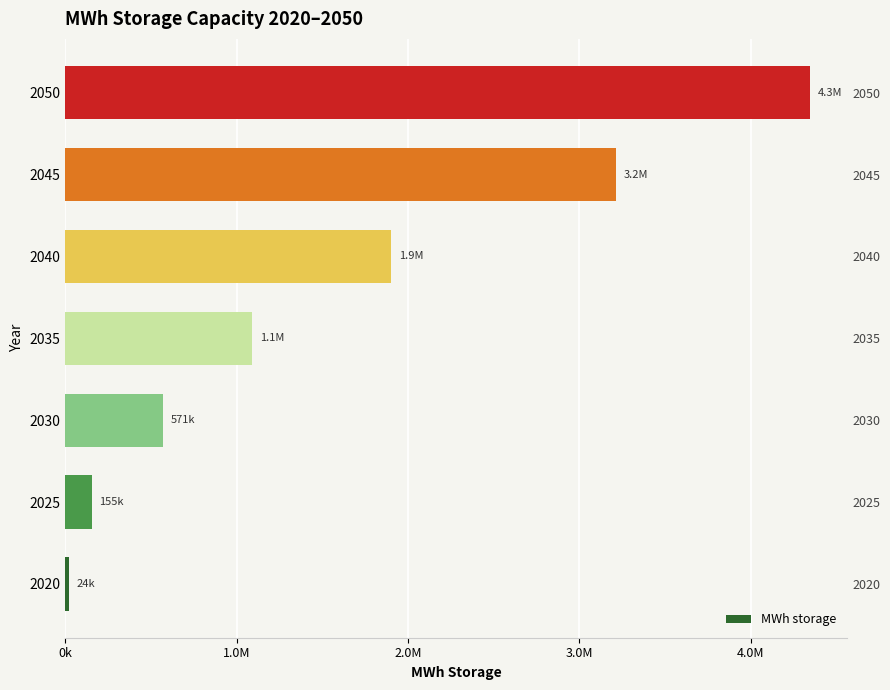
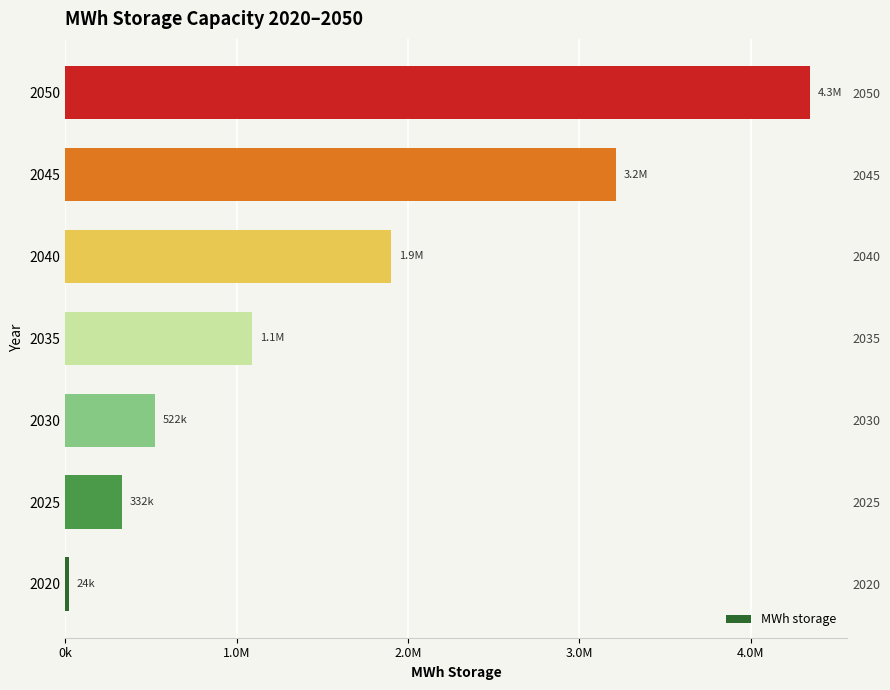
2030: 571k -> 522k
2025: 155k -> 332k
